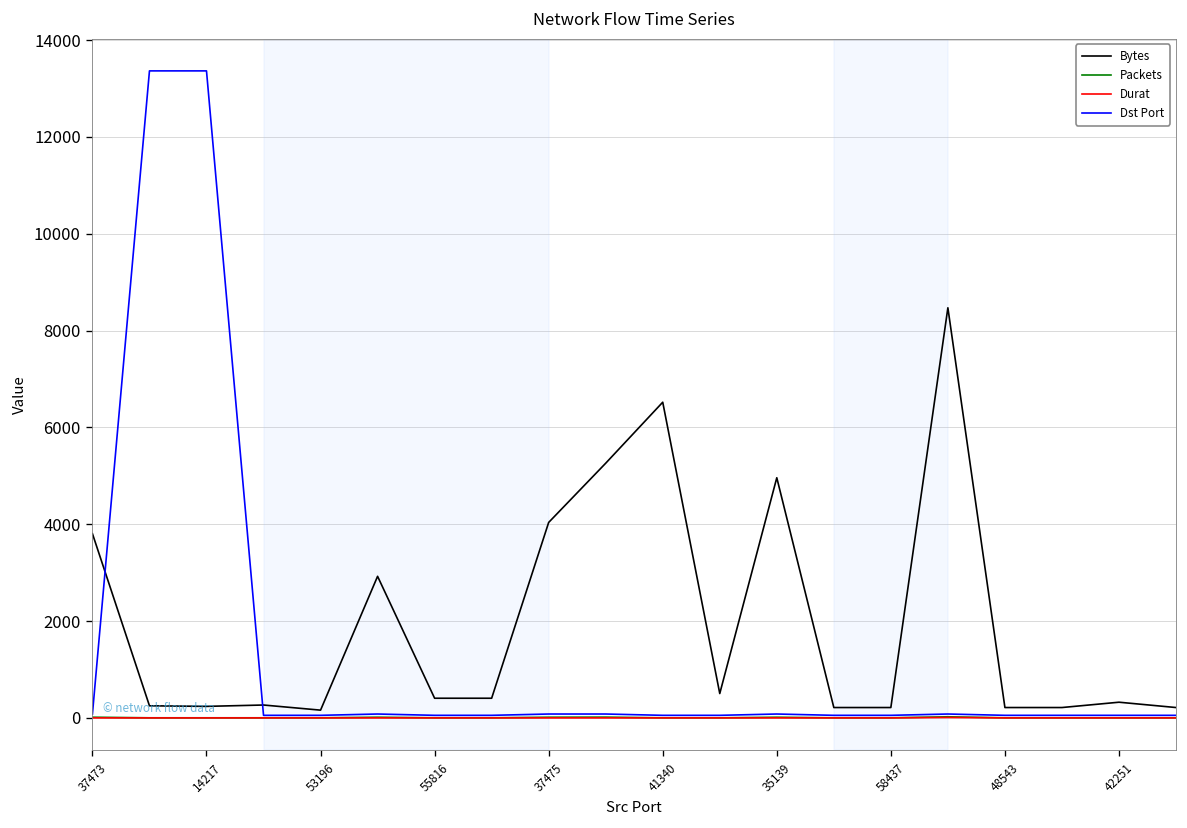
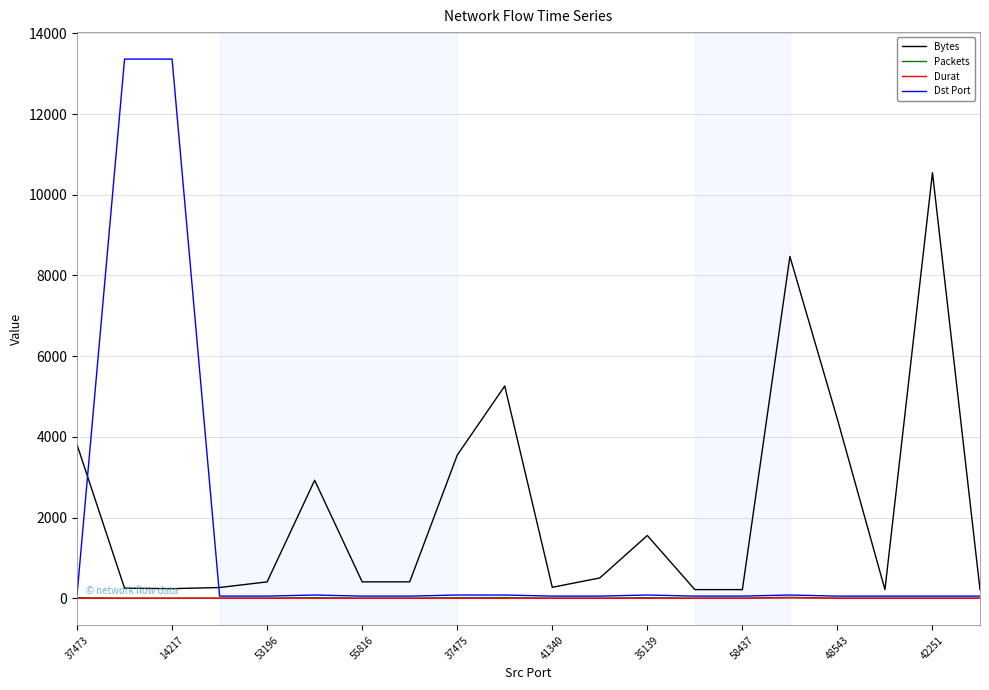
Bytes, 53196: 200 -> 400
Bytes, 37475: 4000 -> 3500
Bytes, 41340: 6500 -> 300
Bytes, 35139: 5000 -> 1600
Bytes, 48543: 200 -> 4400
Bytes, 42251: 300 -> 10500
